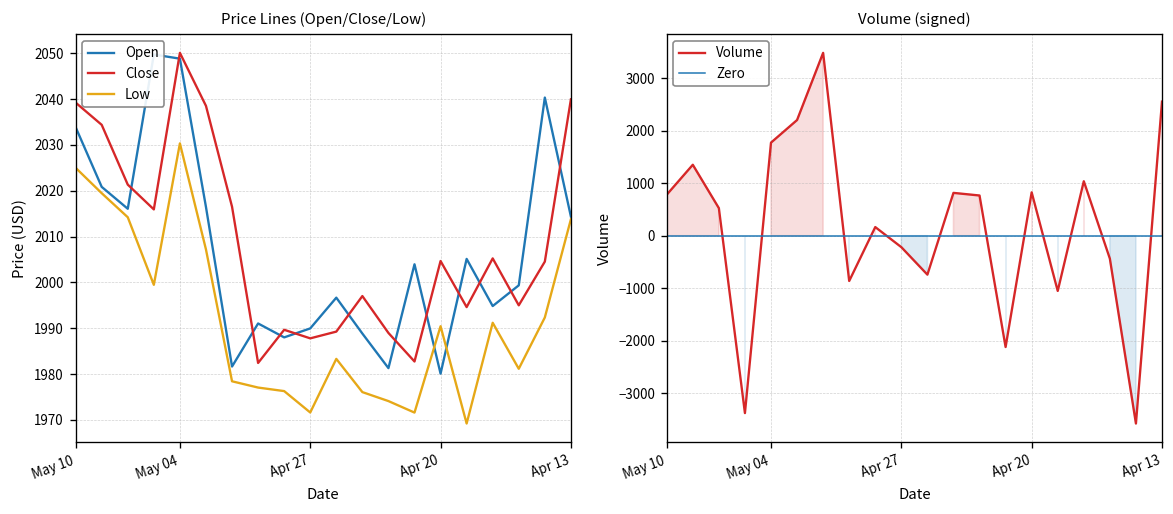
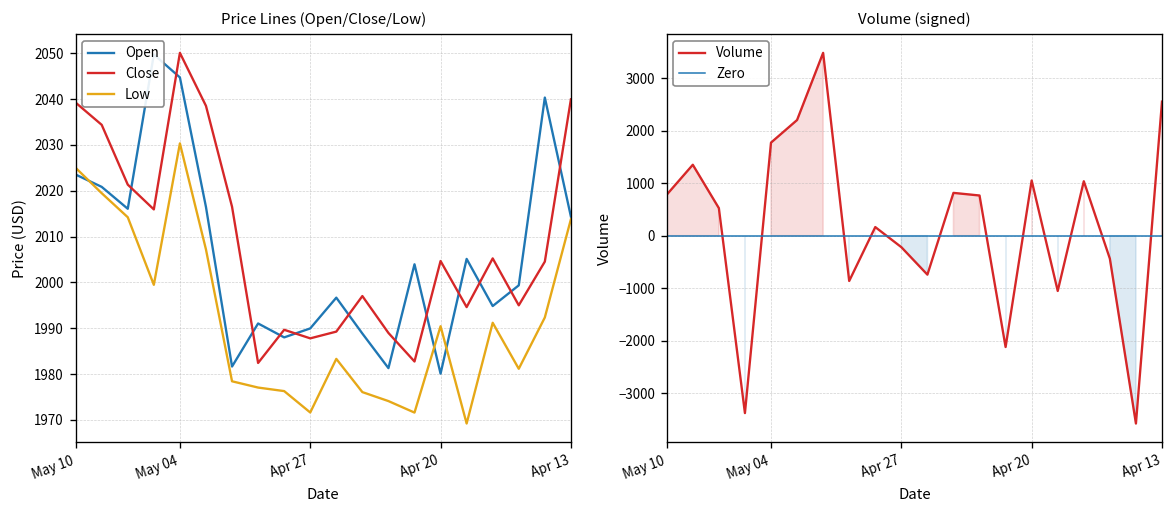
Price Lines (Open/Close/Low), Open, May 10: 2034 -> 2024
Price Lines (Open/Close/Low), Open, May 04: 2049 -> 2045
Volume (signed), Apr 20: 800 -> 1100
